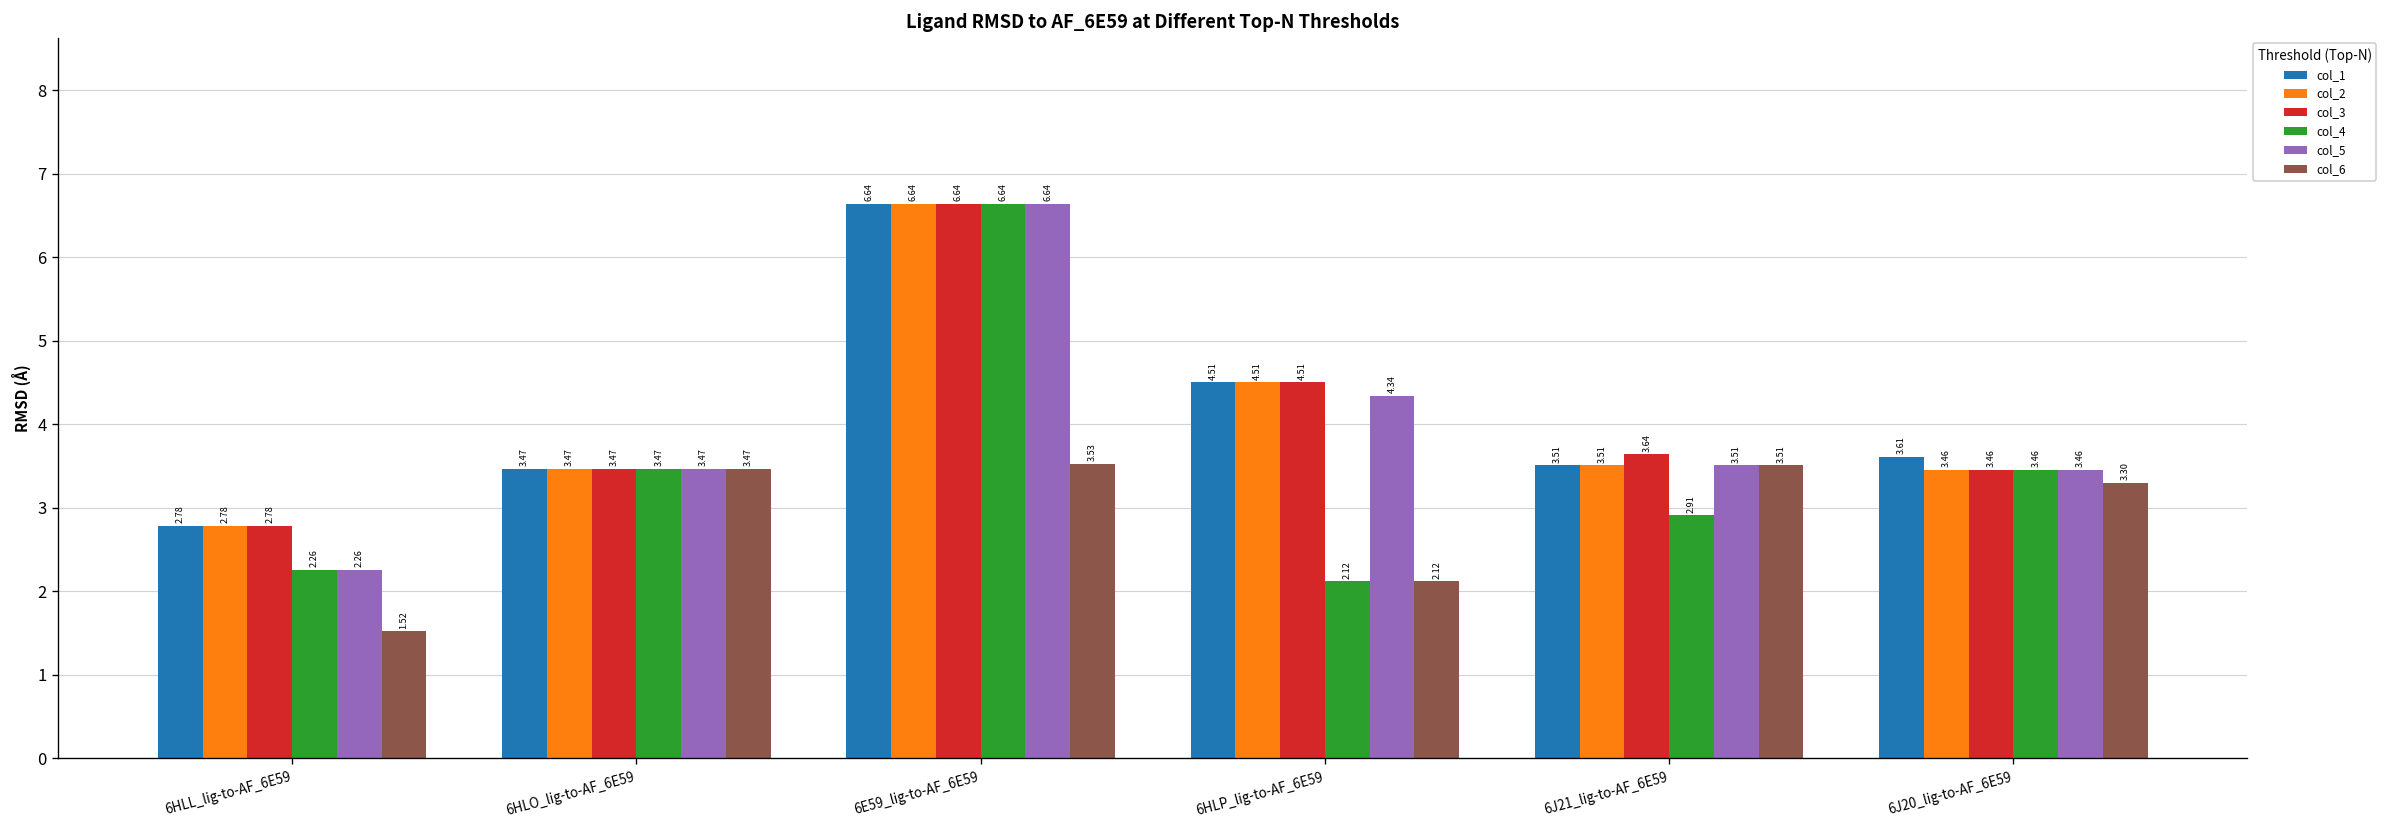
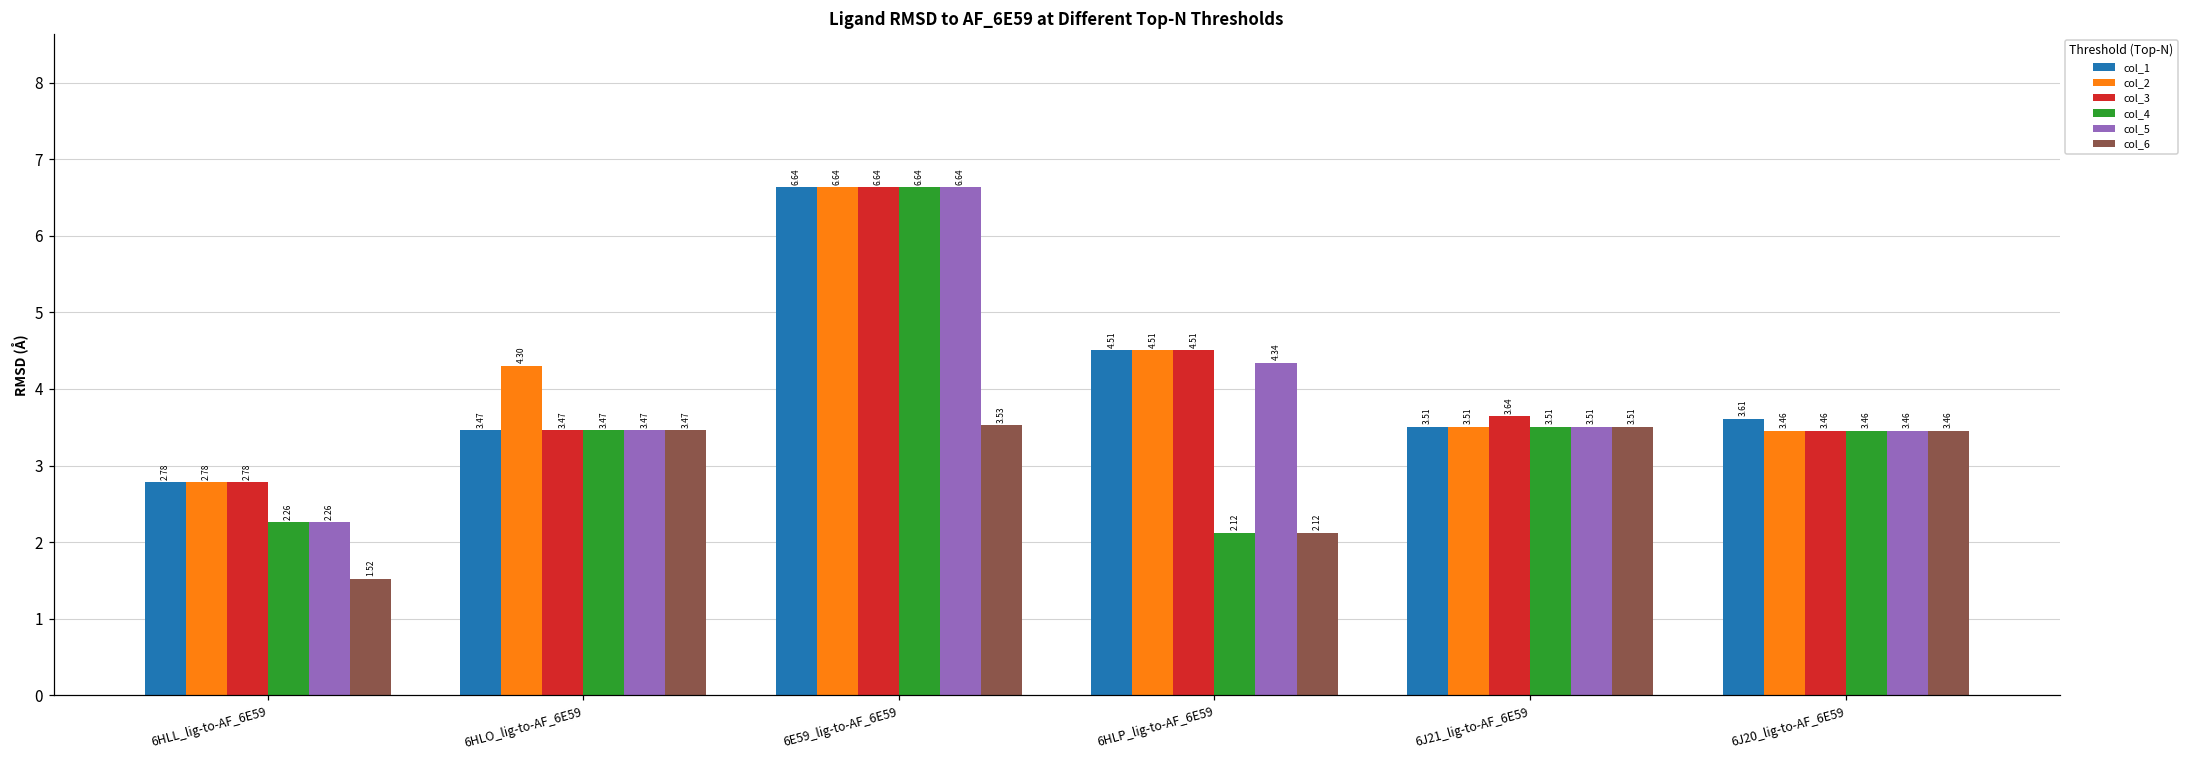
col_2, 6HLO_lig-to-AF_6E59: 3.47 -> 4.30
col_4, 6J21_lig-to-AF_6E59: 2.91 -> 3.51
col_6, 6J20_lig-to-AF_6E59: 3.30 -> 3.46
